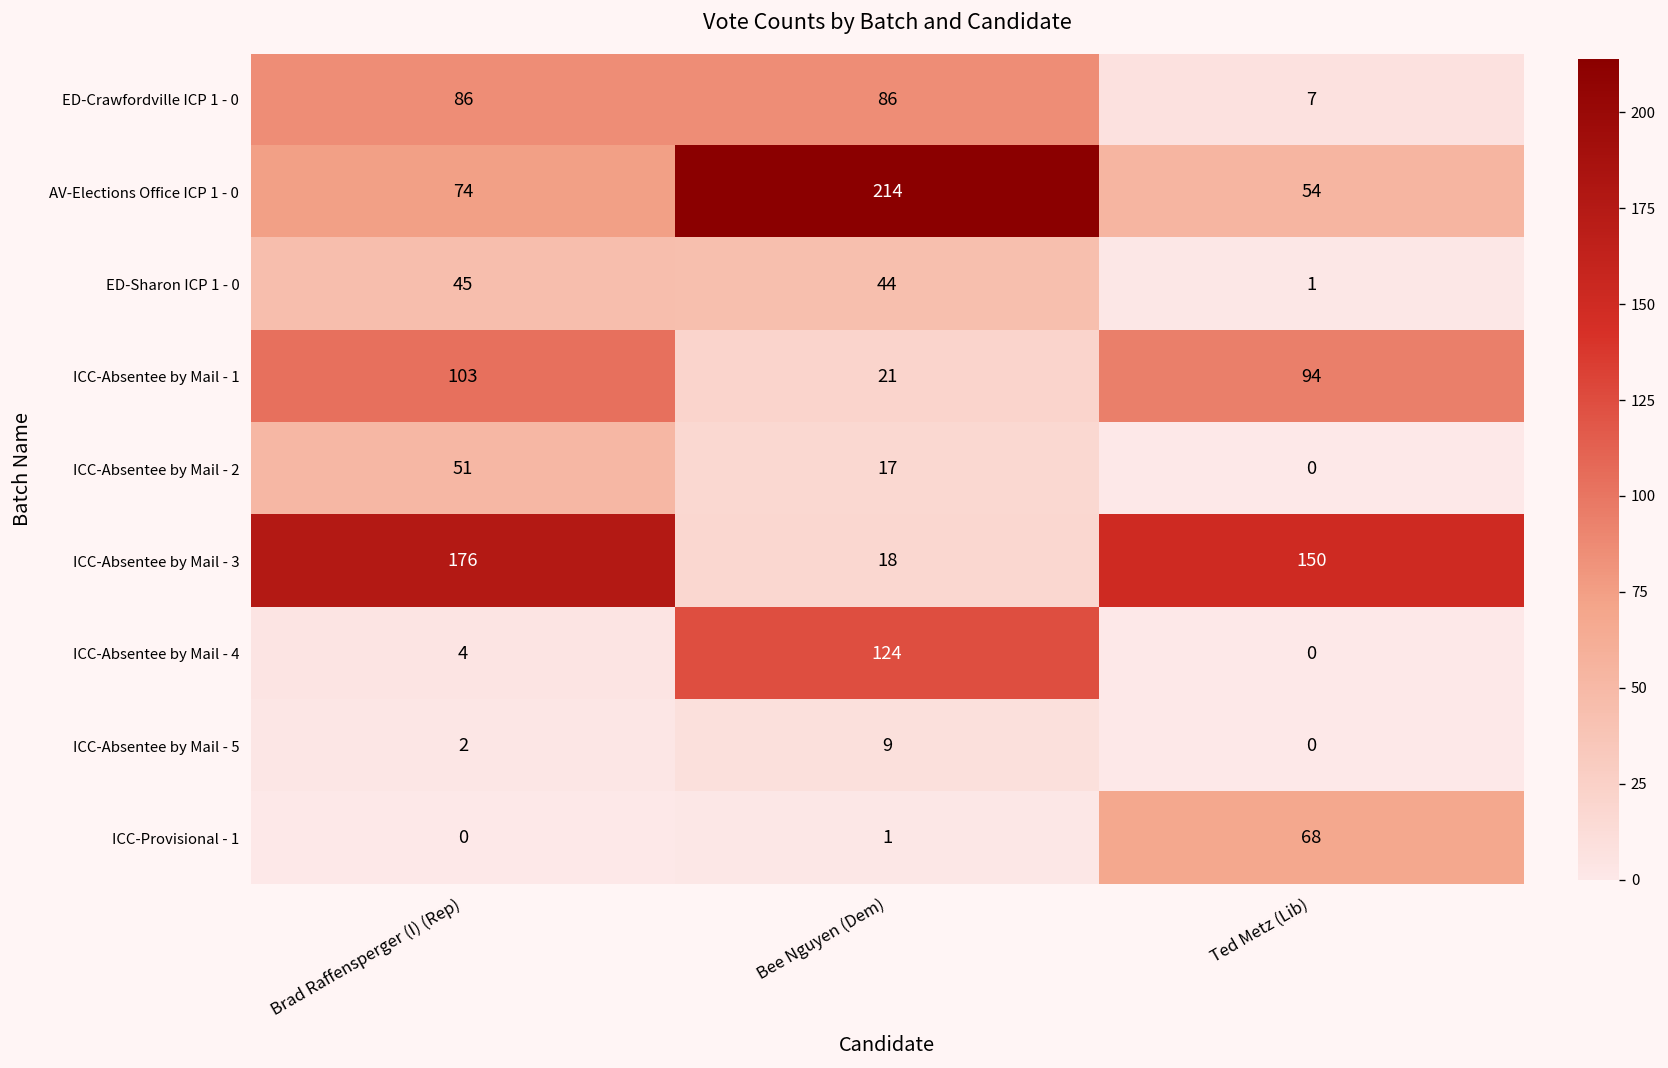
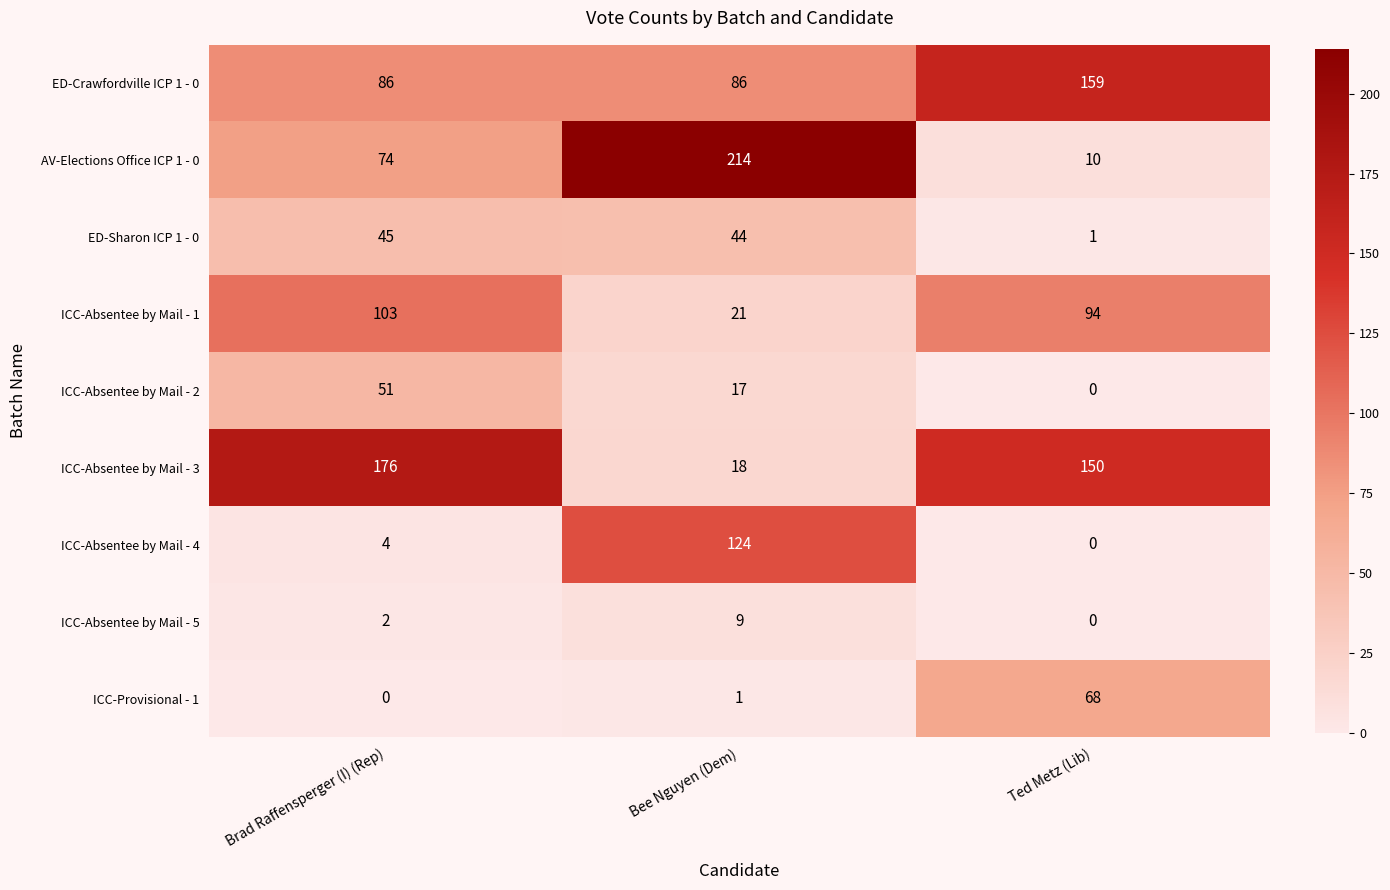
ED-Crawfordville ICP 1 - 0, Ted Metz (Lib): 7 -> 159
AV-Elections Office ICP 1 - 0, Ted Metz (Lib): 54 -> 10
